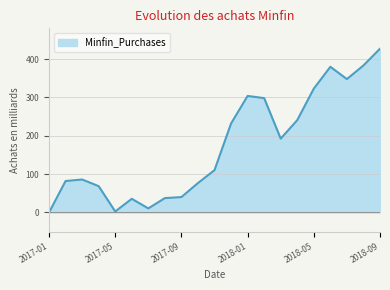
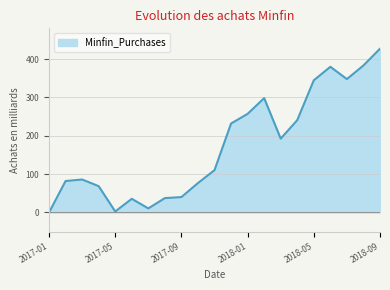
2018-01: 300 -> 260
2018-05: 320 -> 340
